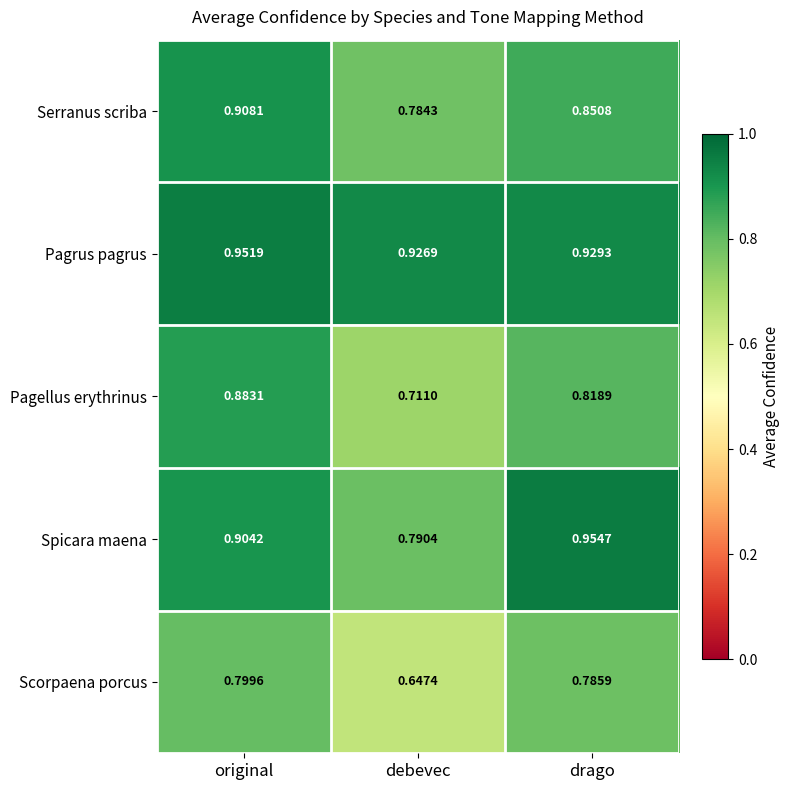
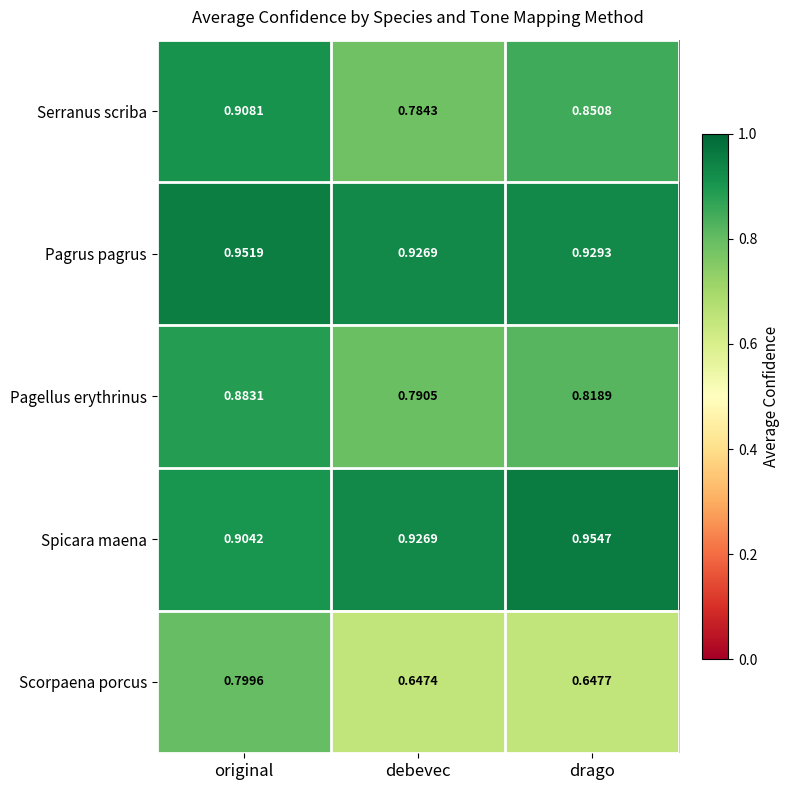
Pagellus erythrinus, debevec: 0.7110 -> 0.7905
Spicara maena, debevec: 0.7904 -> 0.9269
Scorpaena porcus, drago: 0.7859 -> 0.6477
